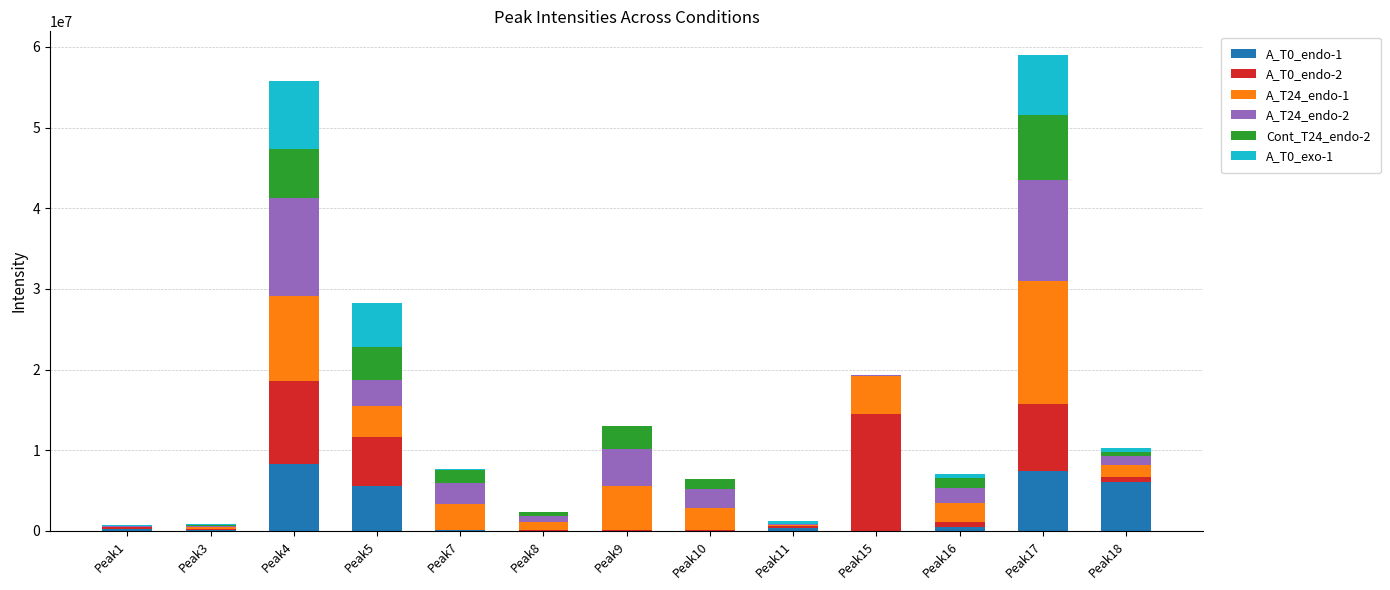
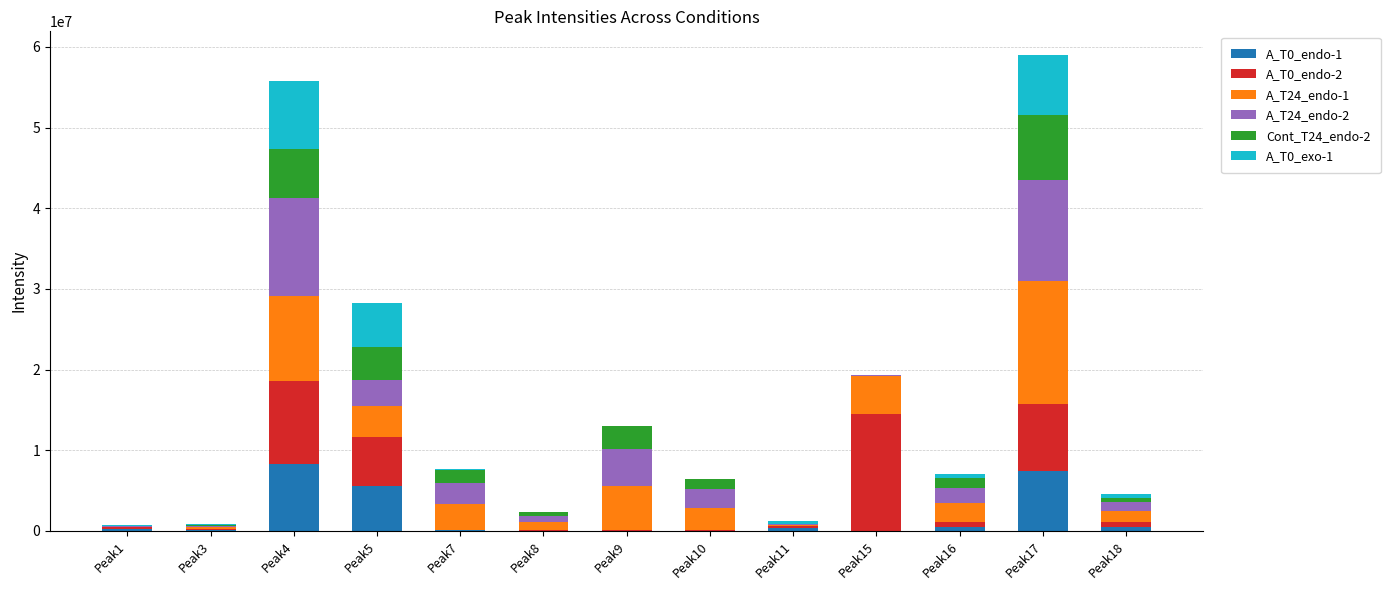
A_T0_endo-1, Peak18: 6000000 -> 0
